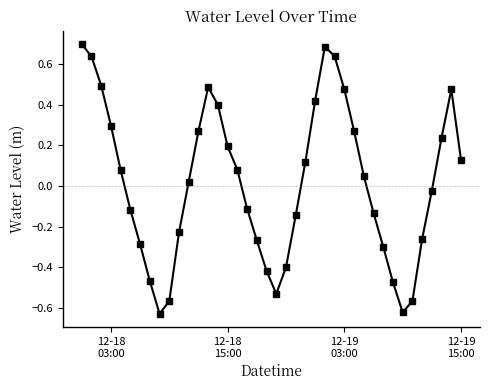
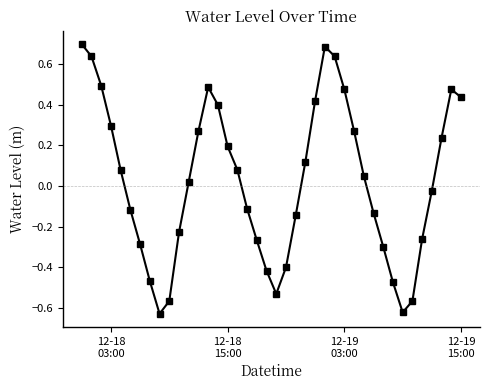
12-19 15:00: 0.13 -> 0.44
